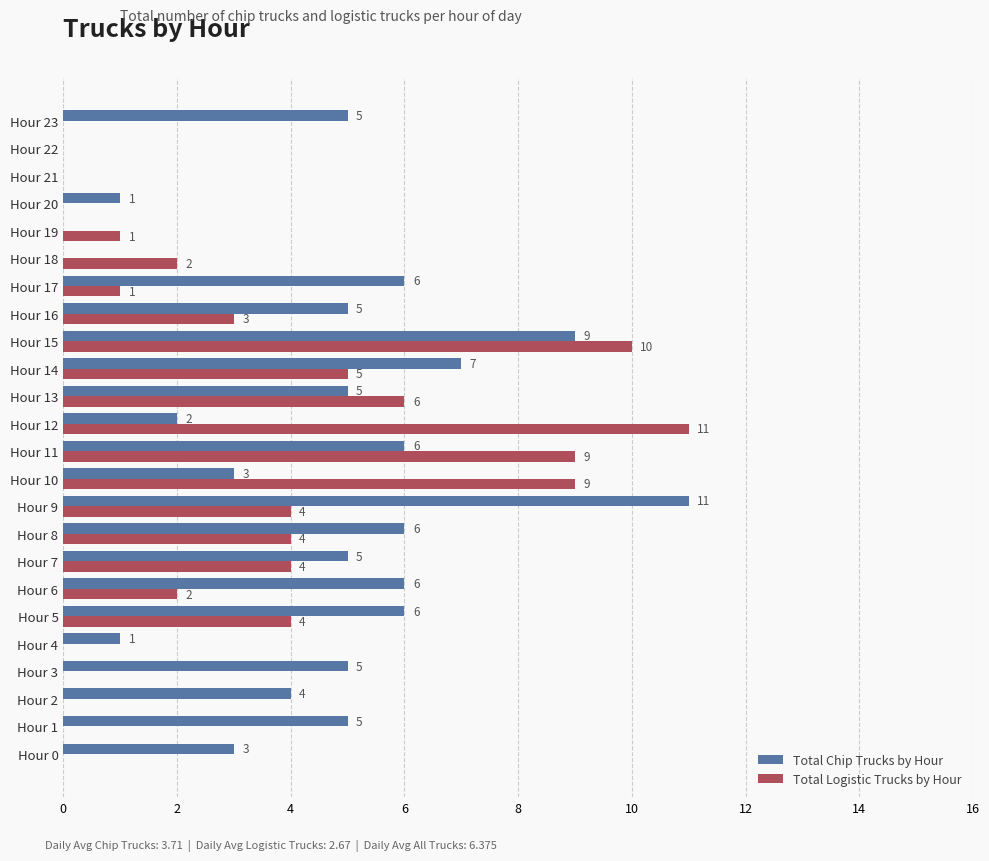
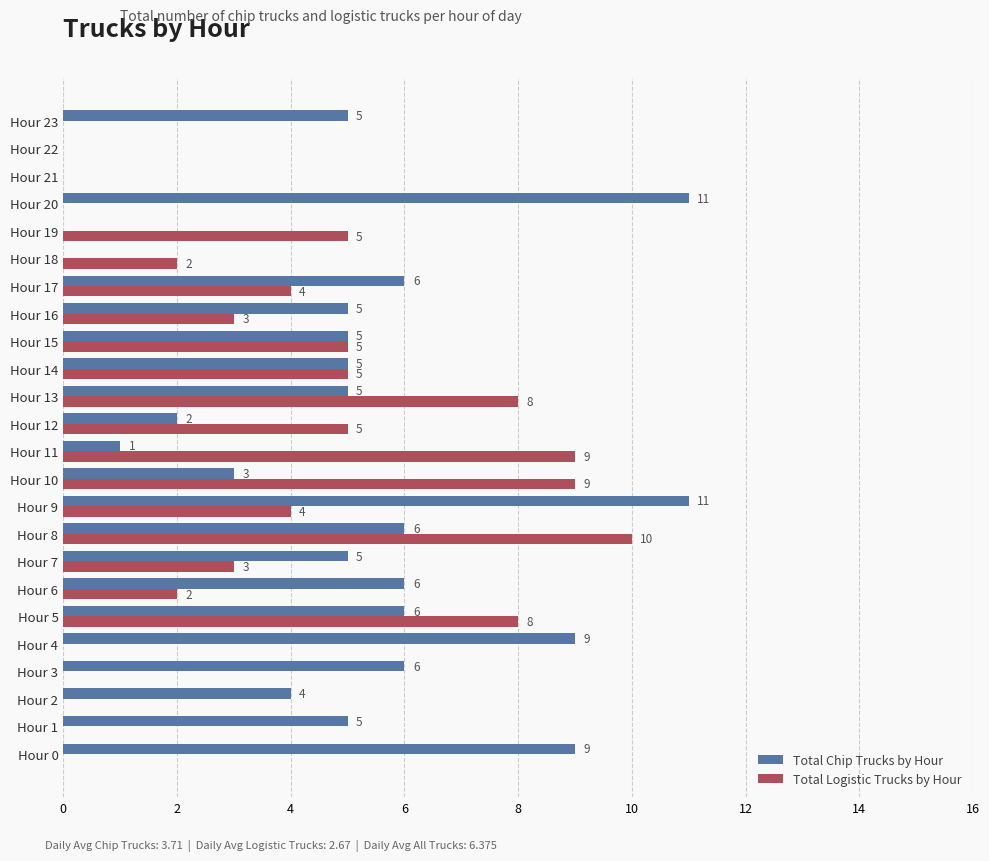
Total Chip Trucks by Hour, Hour 20: 1 -> 11
Total Logistic Trucks by Hour, Hour 19: 1 -> 5
Total Logistic Trucks by Hour, Hour 17: 1 -> 4
Total Chip Trucks by Hour, Hour 15: 9 -> 5
Total Logistic Trucks by Hour, Hour 15: 10 -> 5
Total Chip Trucks by Hour, Hour 14: 7 -> 5
Total Logistic Trucks by Hour, Hour 13: 6 -> 8
Total Logistic Trucks by Hour, Hour 12: 11 -> 5
Total Chip Trucks by Hour, Hour 11: 6 -> 1
Total Logistic Trucks by Hour, Hour 8: 4 -> 10
Total Logistic Trucks by Hour, Hour 7: 4 -> 3
Total Logistic Trucks by Hour, Hour 5: 4 -> 8
Total Chip Trucks by Hour, Hour 4: 1 -> 9
Total Chip Trucks by Hour, Hour 3: 5 -> 6
Total Chip Trucks by Hour, Hour 0: 3 -> 9
